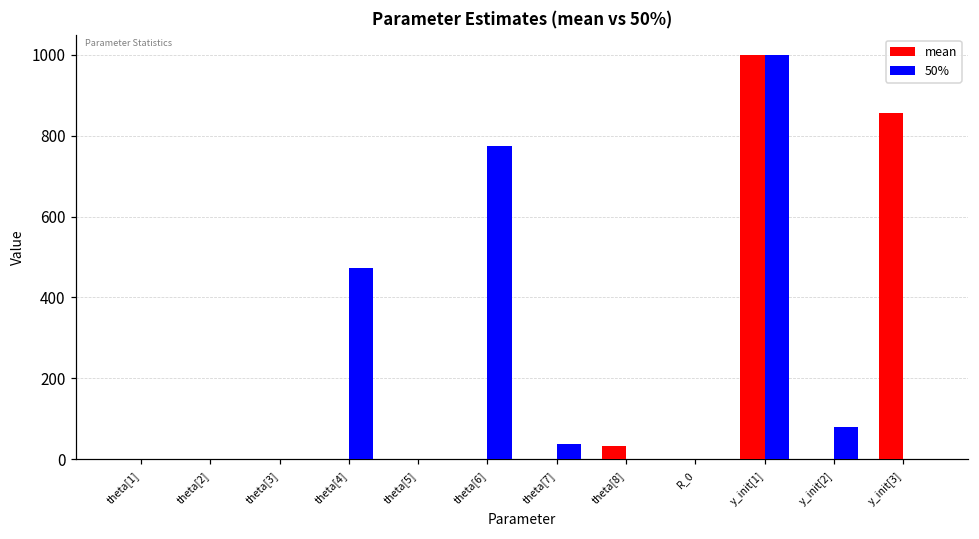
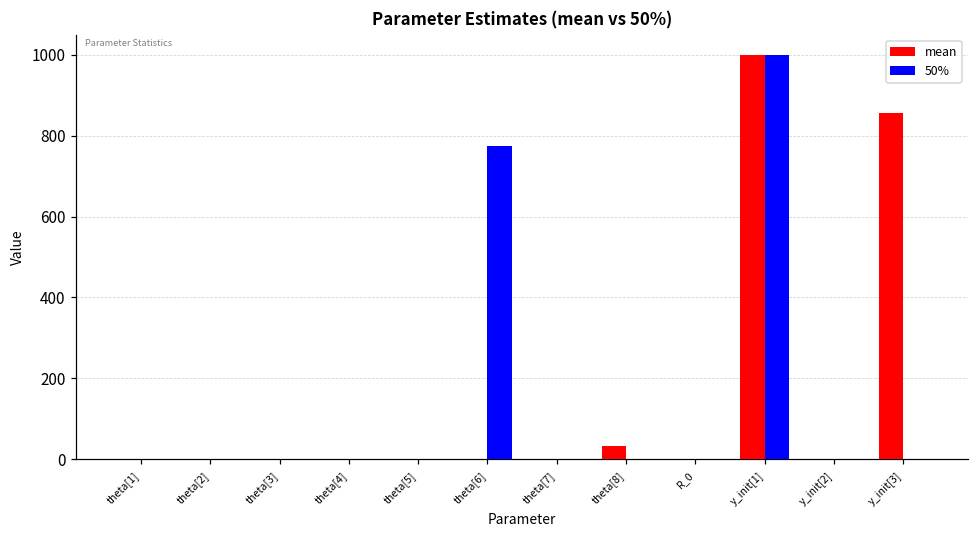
50%, theta[4]: 470 -> 0
50%, theta[7]: 40 -> 0
50%, y_init[2]: 80 -> 0
